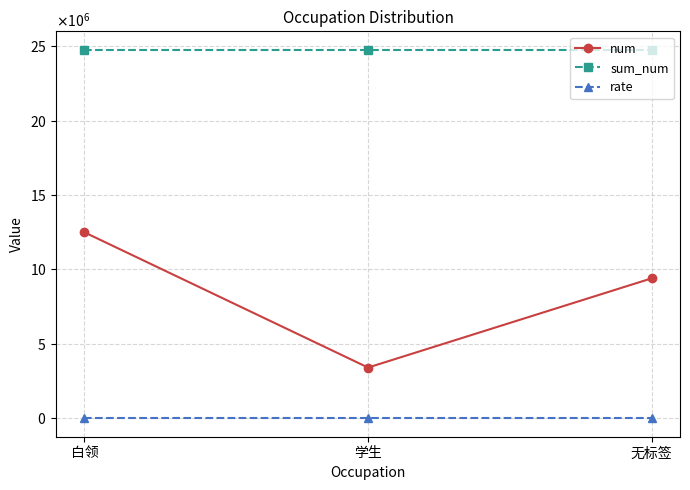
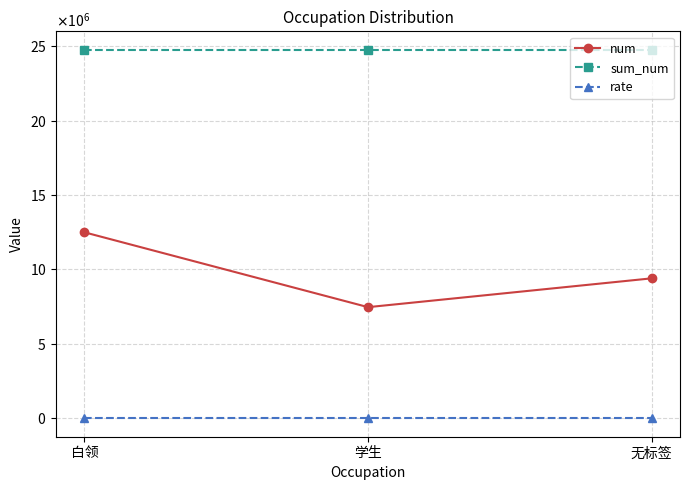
num, 学生: 3400000 -> 7500000
